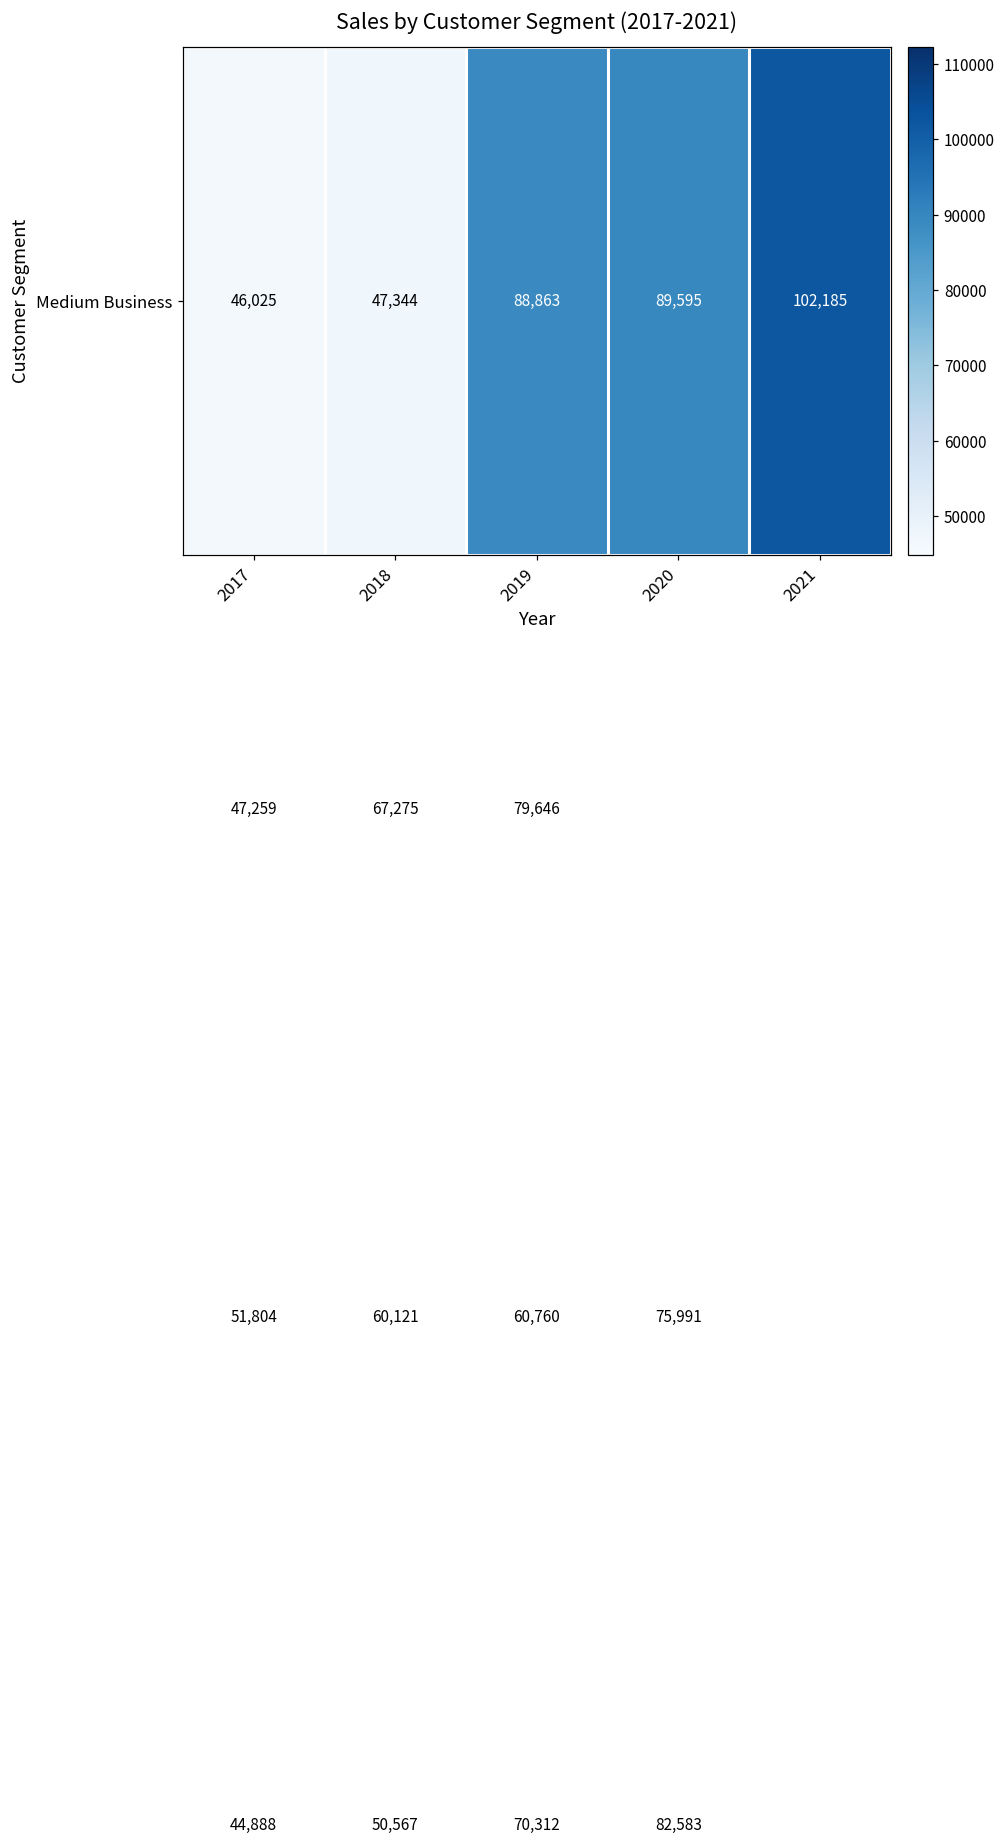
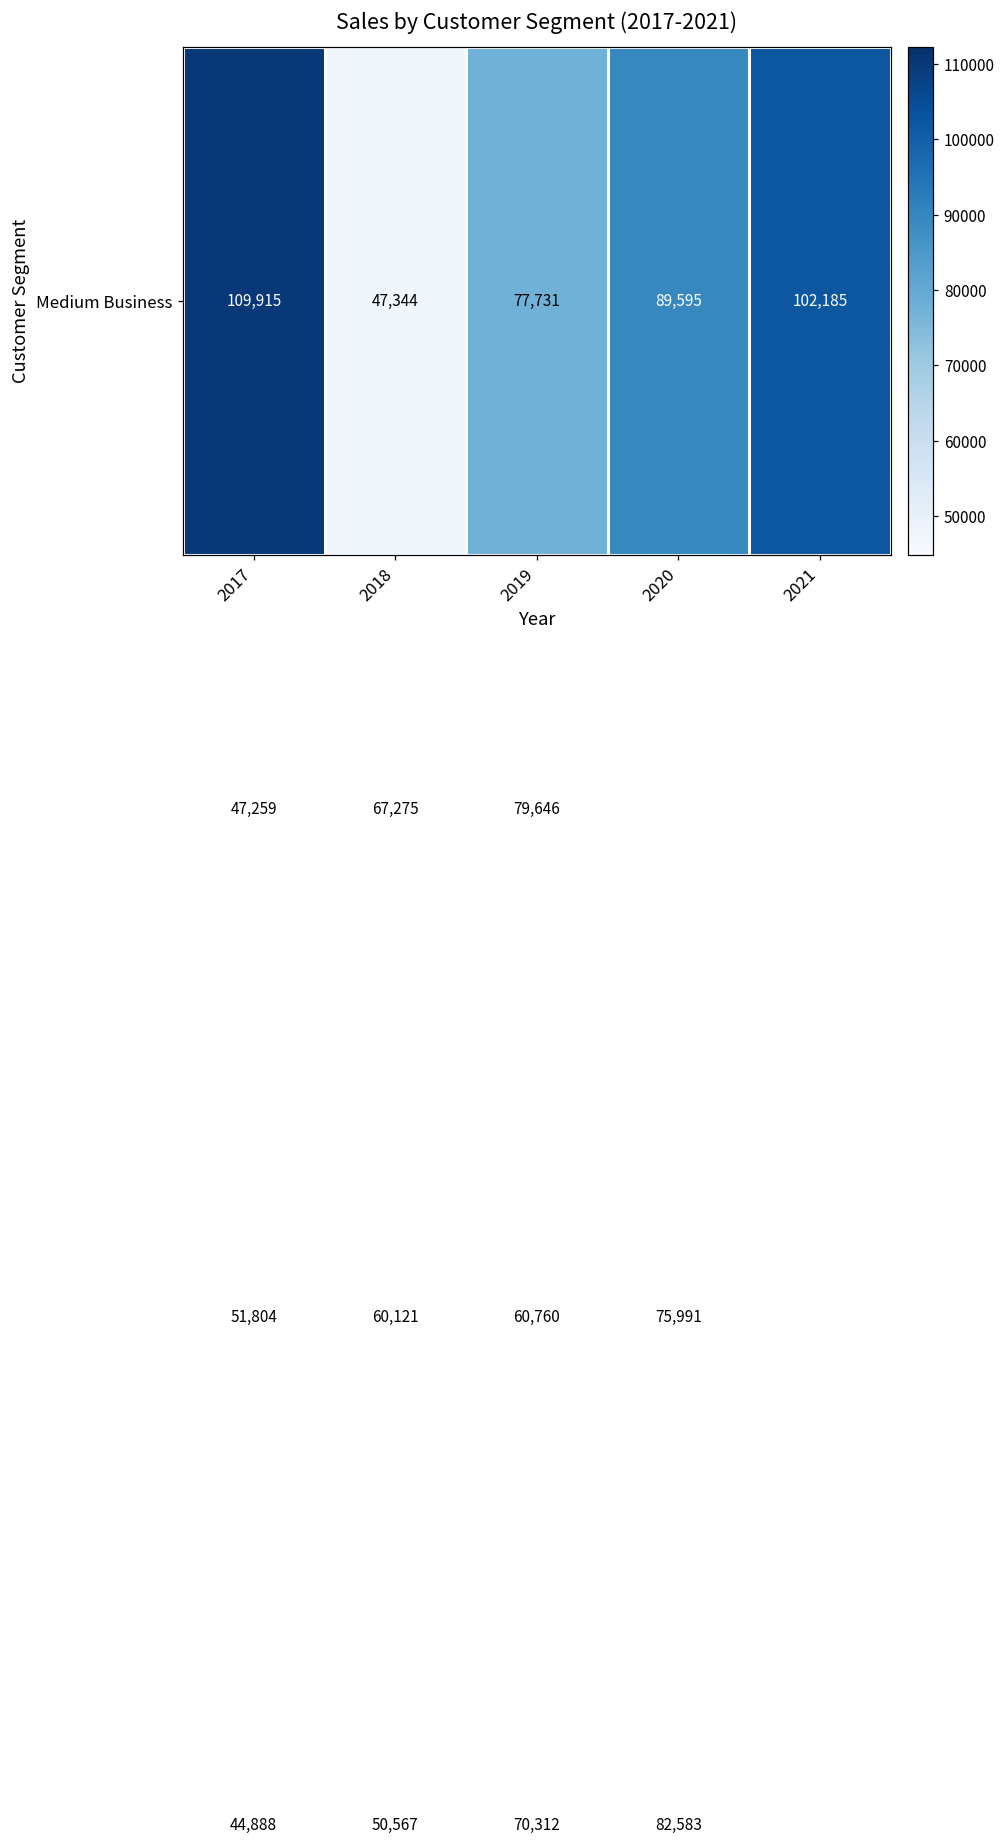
Medium Business, 2017: 46,025 -> 109,915
Medium Business, 2019: 88,863 -> 77,731
